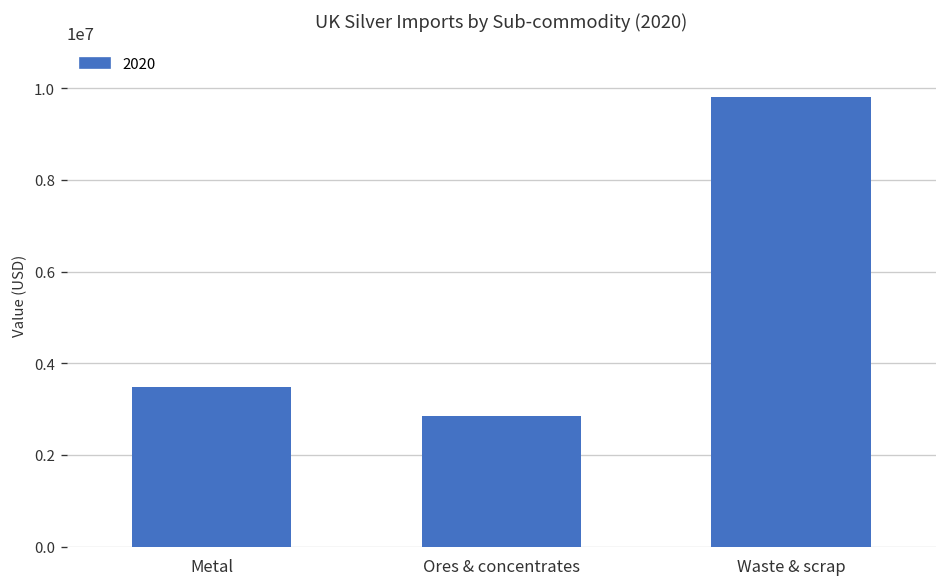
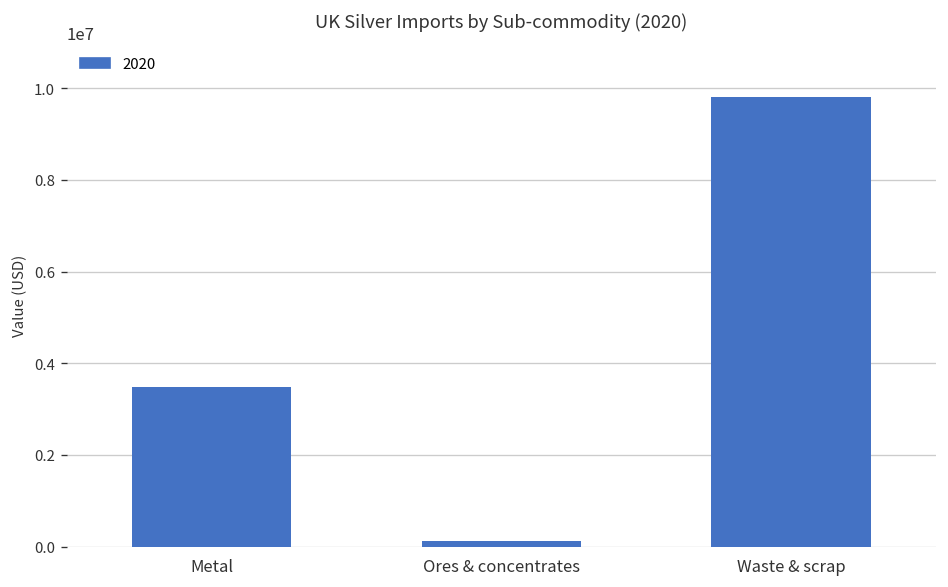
Ores & concentrates: 2800000 -> 100000
